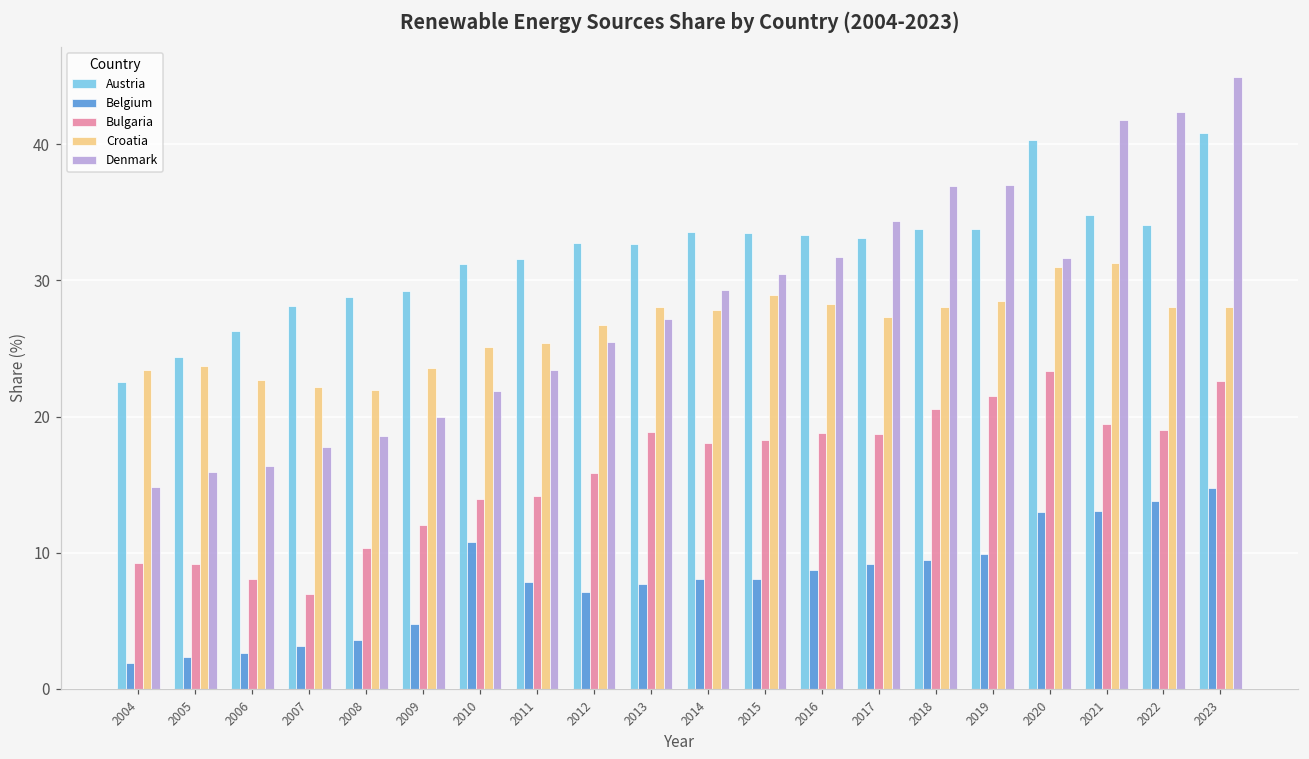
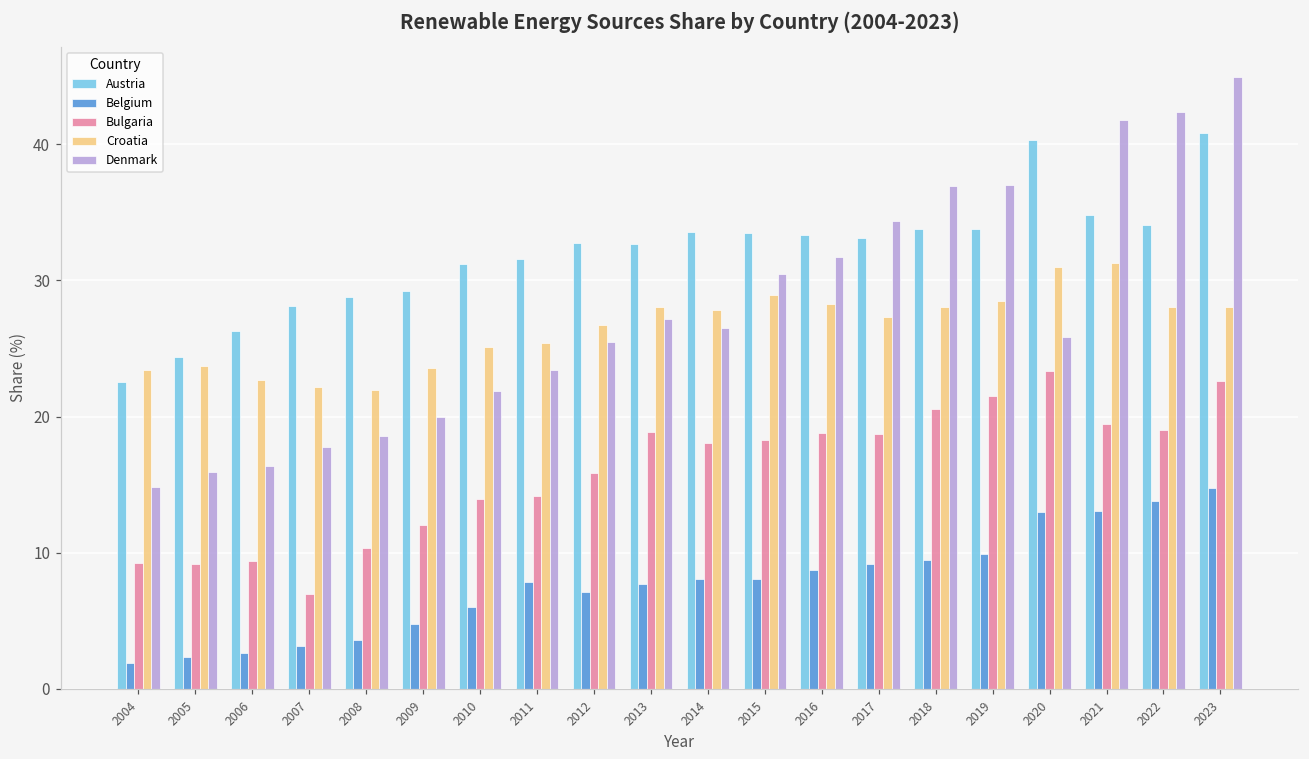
Bulgaria, 2006: 8.0 -> 9.4
Belgium, 2010: 10.8 -> 6.0
Denmark, 2014: 29.3 -> 26.5
Denmark, 2020: 31.7 -> 25.8
